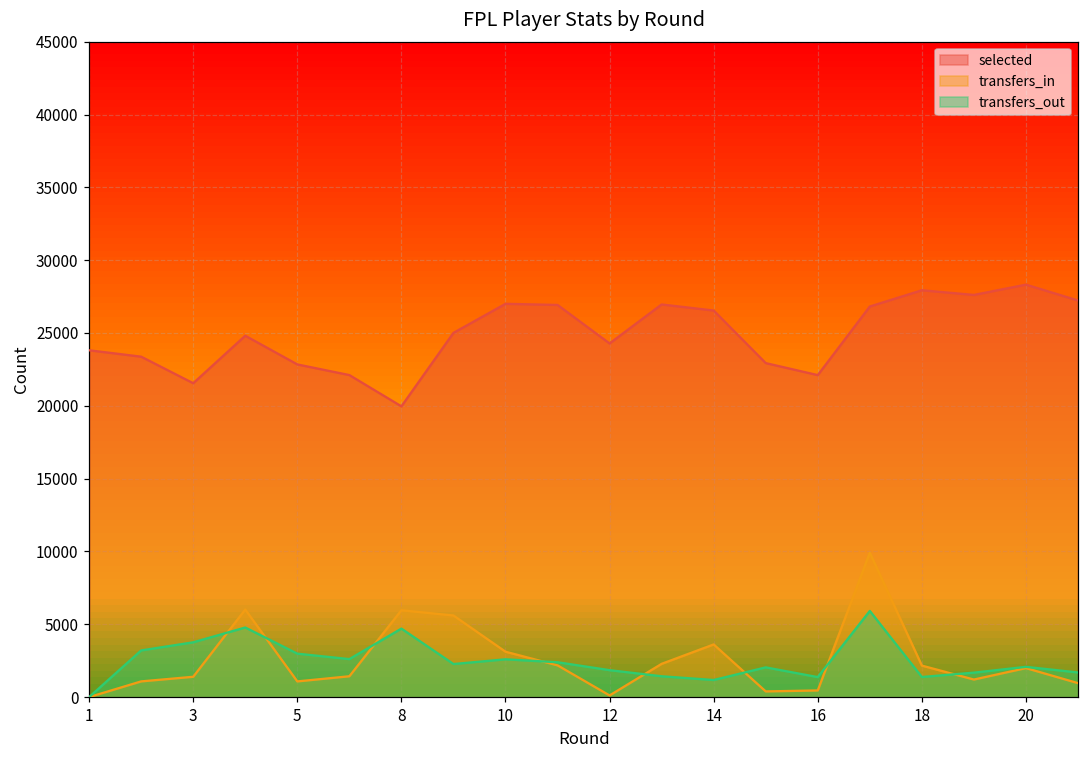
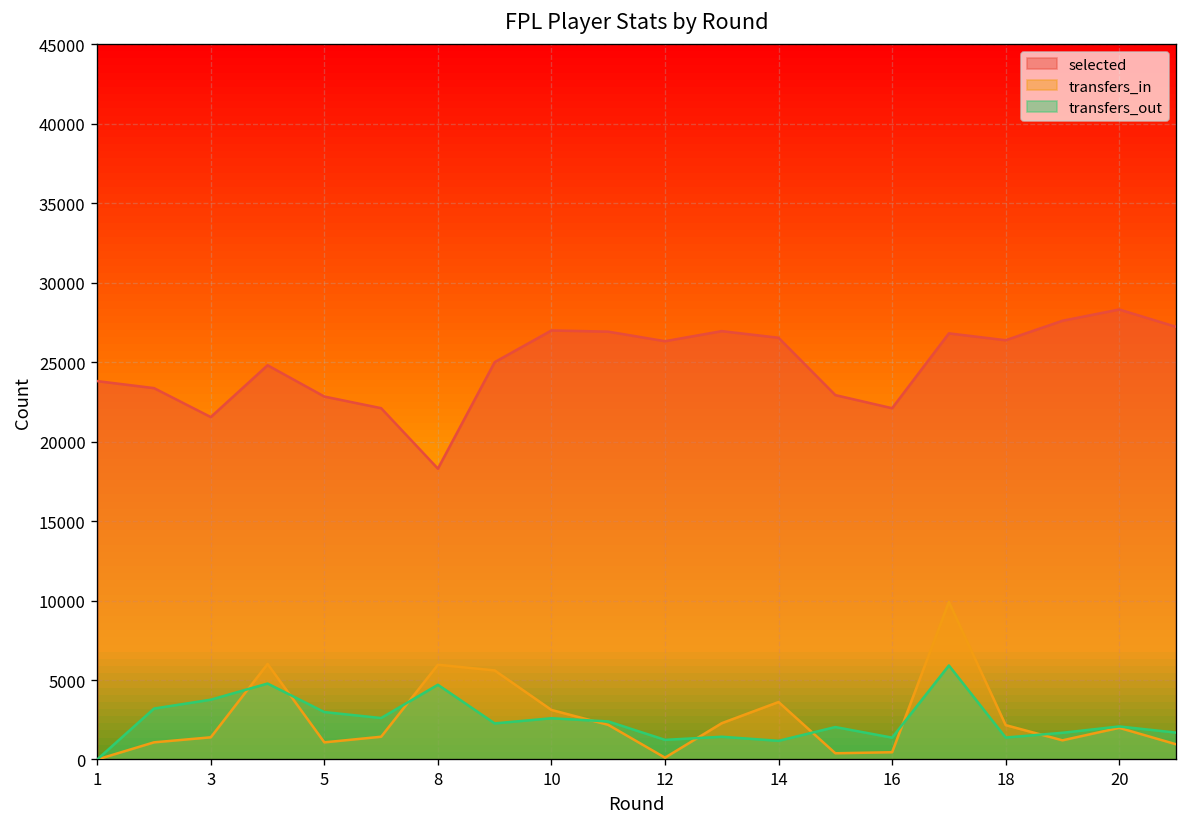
selected, 8: 20000 -> 18300
selected, 12: 24300 -> 26300
transfers_out, 12: 1800 -> 1200
selected, 18: 27900 -> 26400
